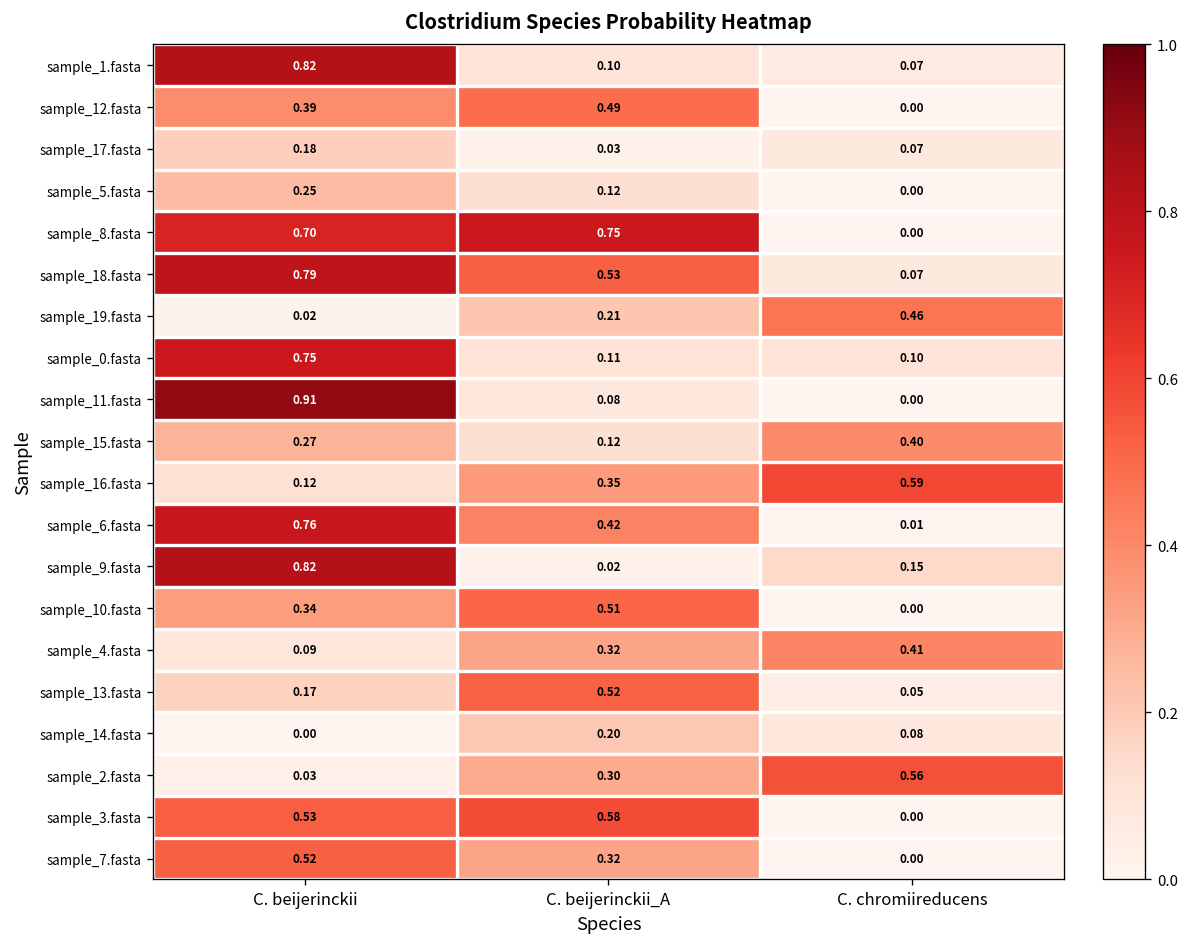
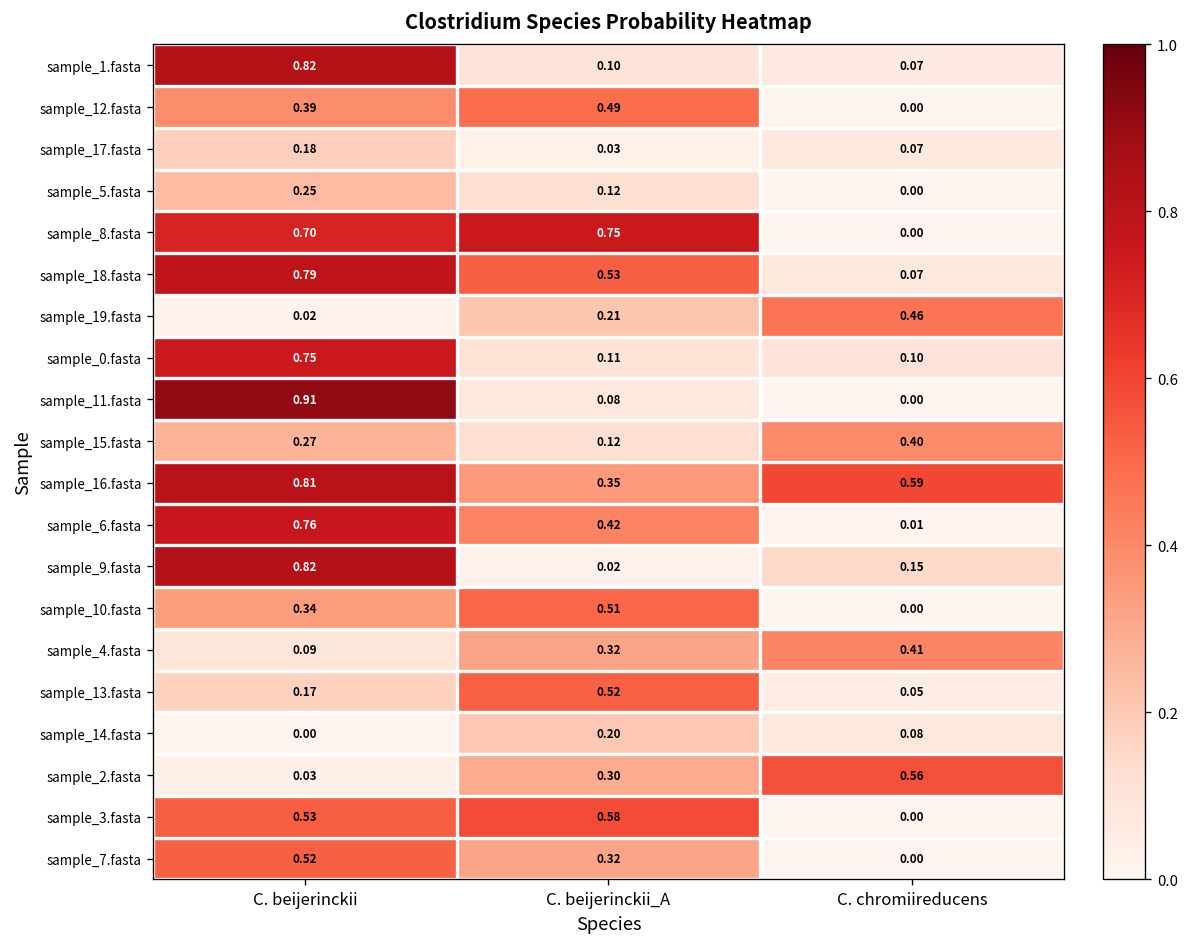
sample_16.fasta, C. beijerinckii: 0.12 -> 0.81
